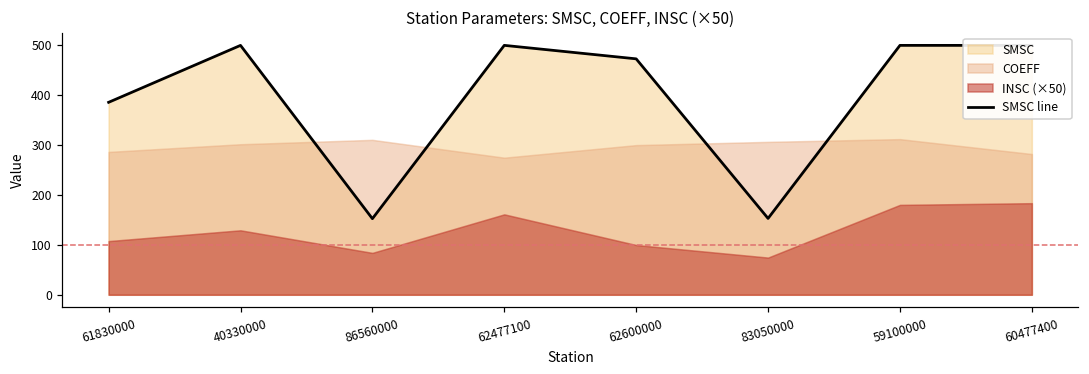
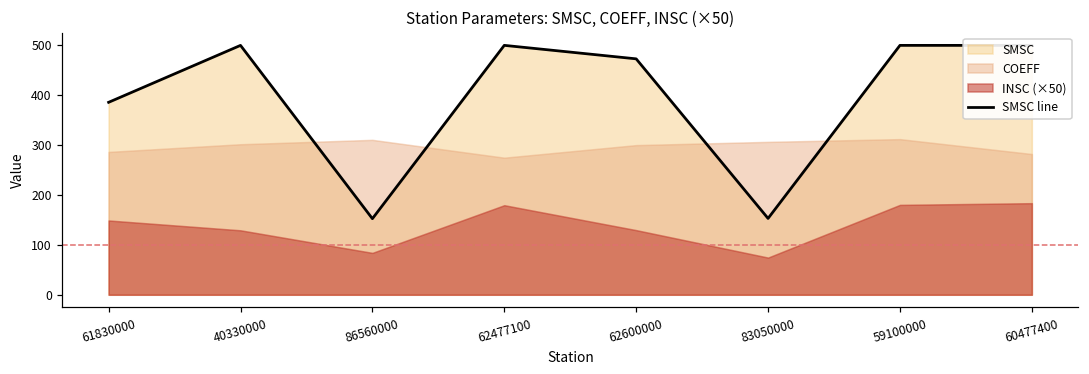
INSC (×50), 61830000: 110 -> 150
INSC (×50), 62477100: 160 -> 180
INSC (×50), 62600000: 100 -> 130
